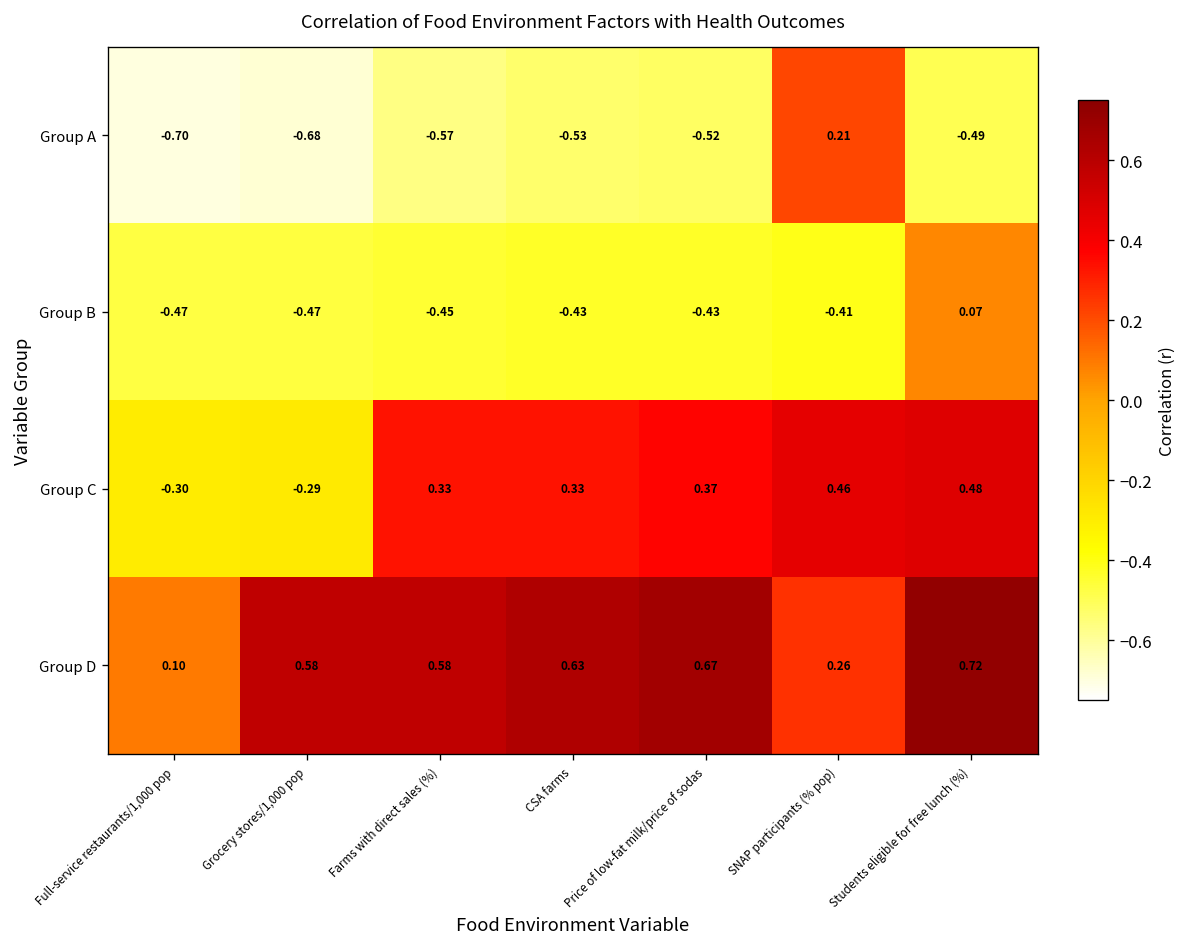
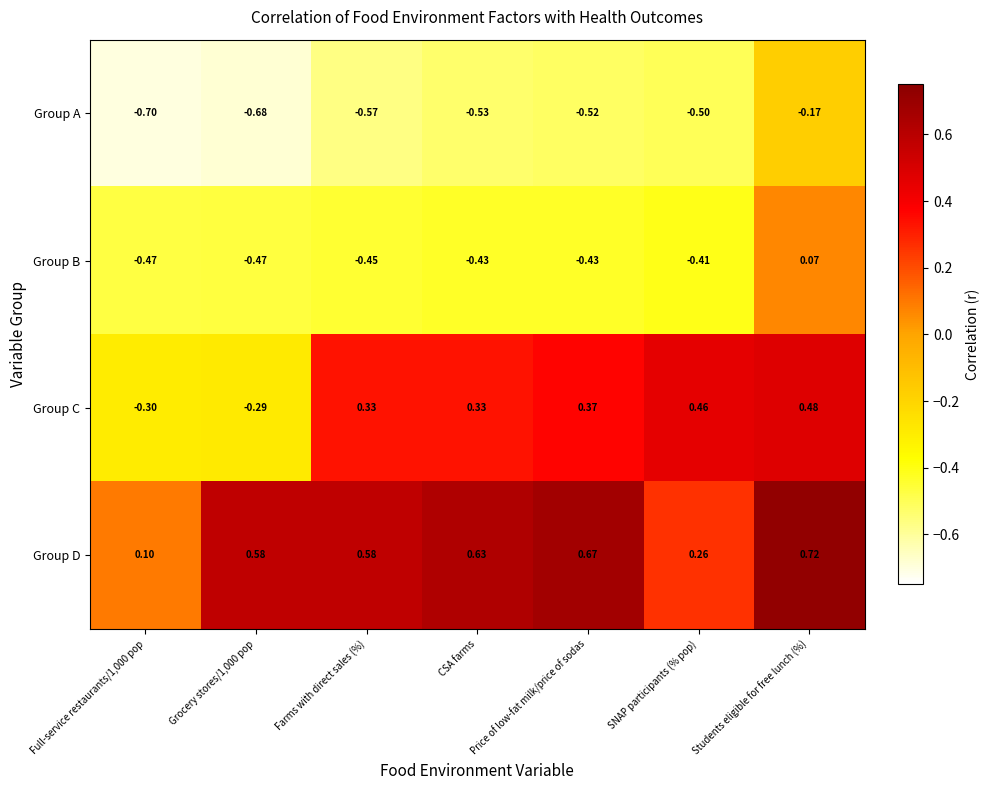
Group A, SNAP participants (% pop): 0.21 -> -0.50
Group A, Students eligible for free lunch (%): -0.49 -> -0.17
